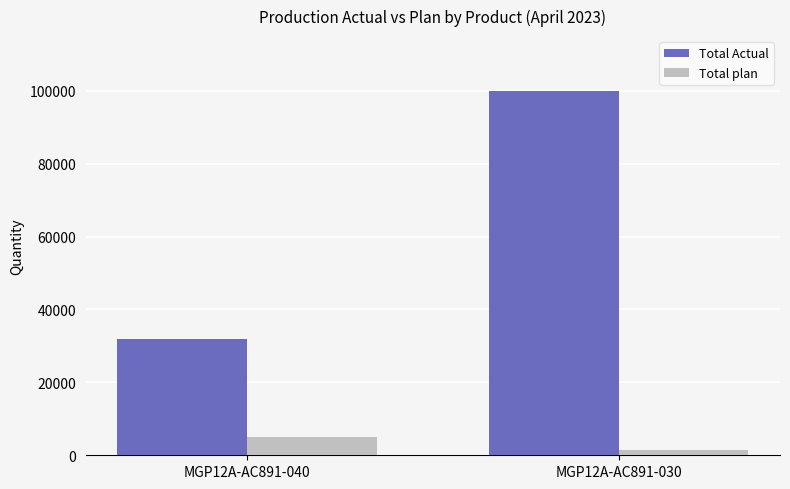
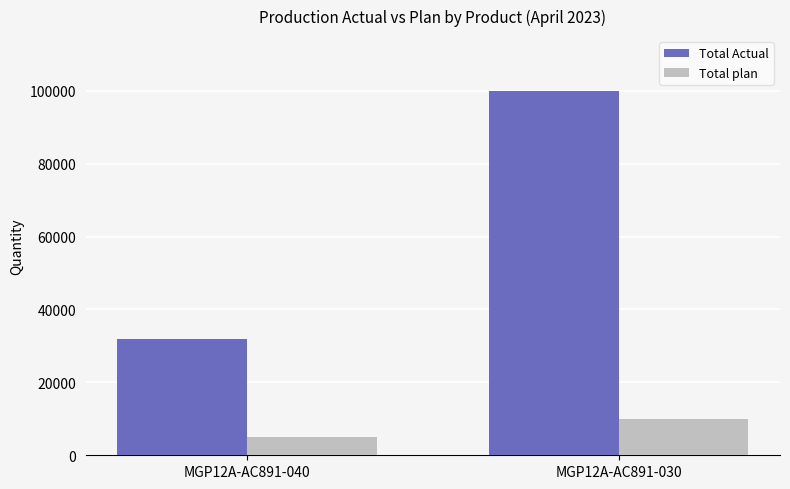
Total plan, MGP12A-AC891-030: 1000 -> 10000
